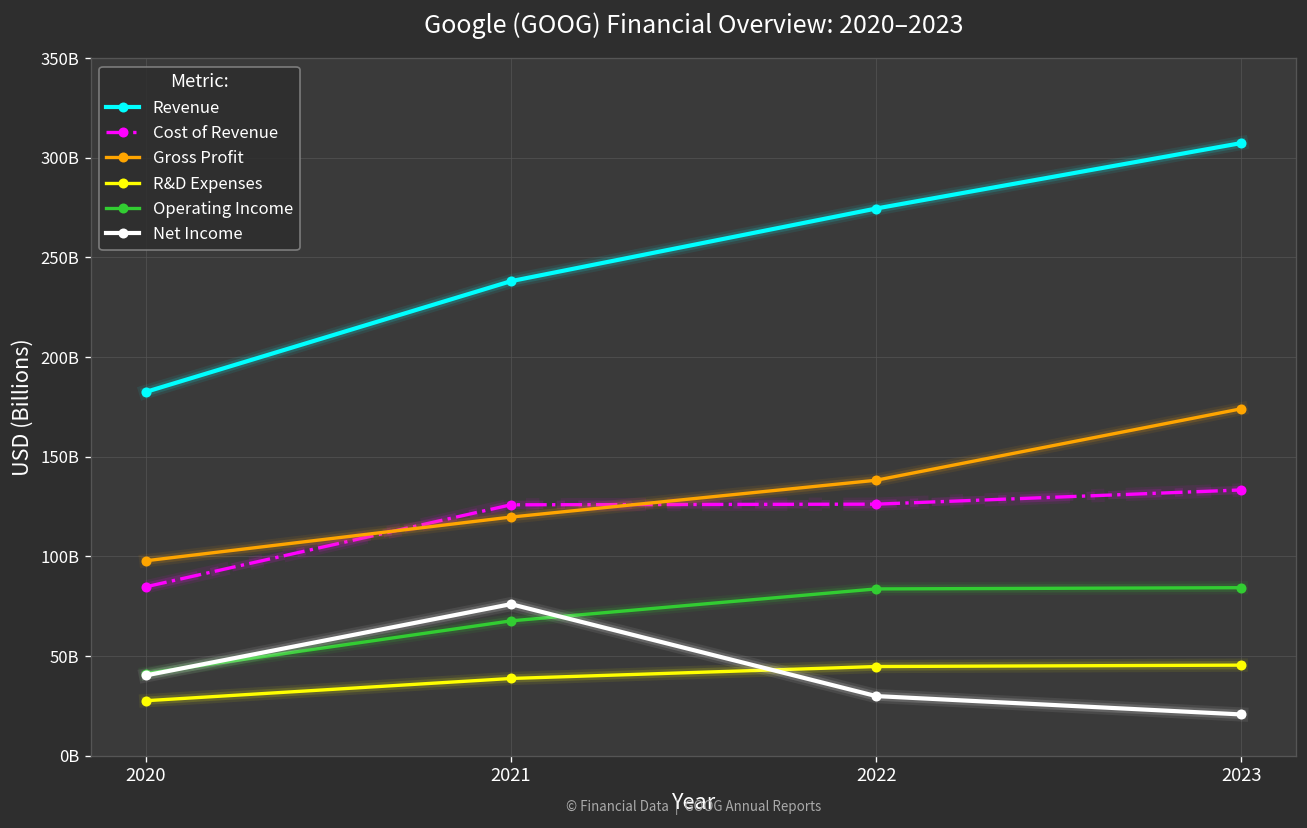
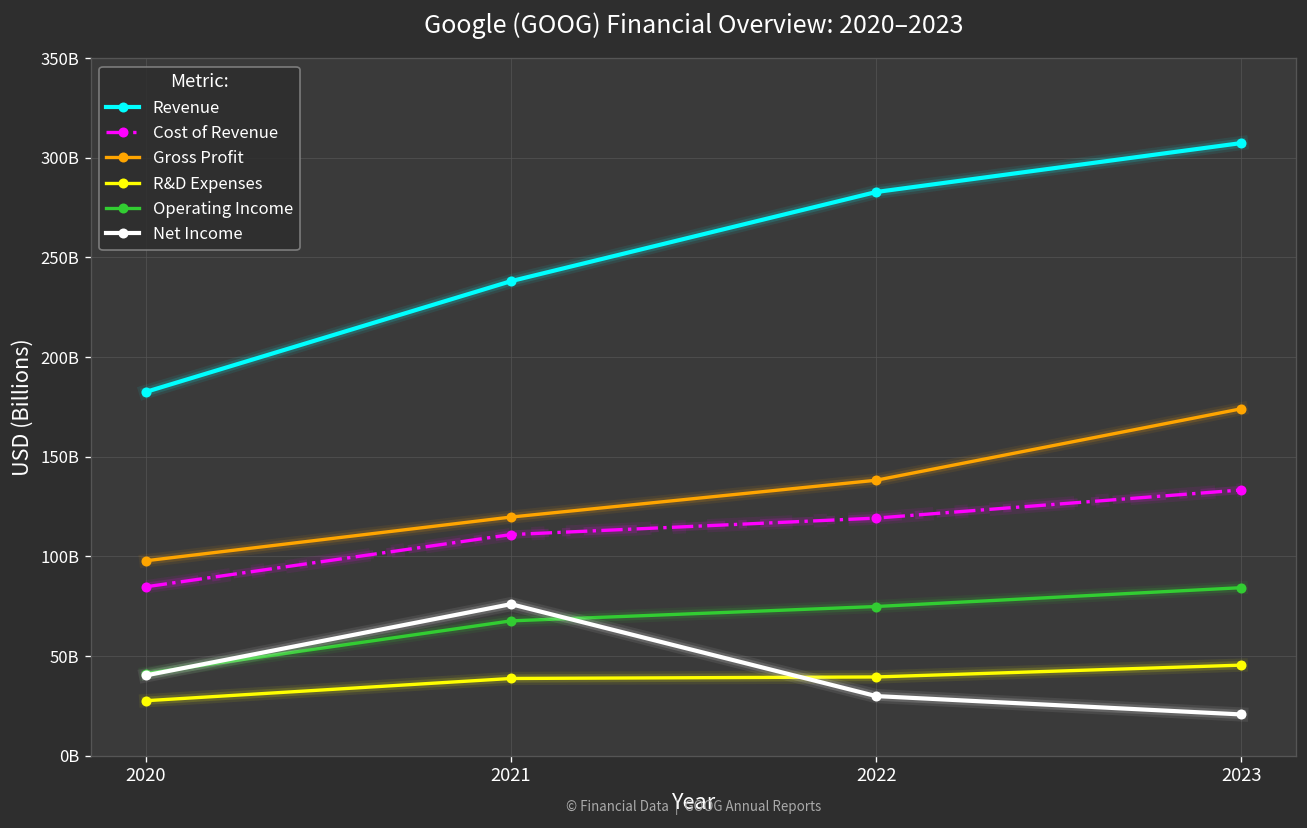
Cost of Revenue, 2021: 126000000000 -> 111000000000
Revenue, 2022: 275000000000 -> 283000000000
Cost of Revenue, 2022: 126000000000 -> 119000000000
R&D Expenses, 2022: 45000000000 -> 40000000000
Operating Income, 2022: 84000000000 -> 75000000000
